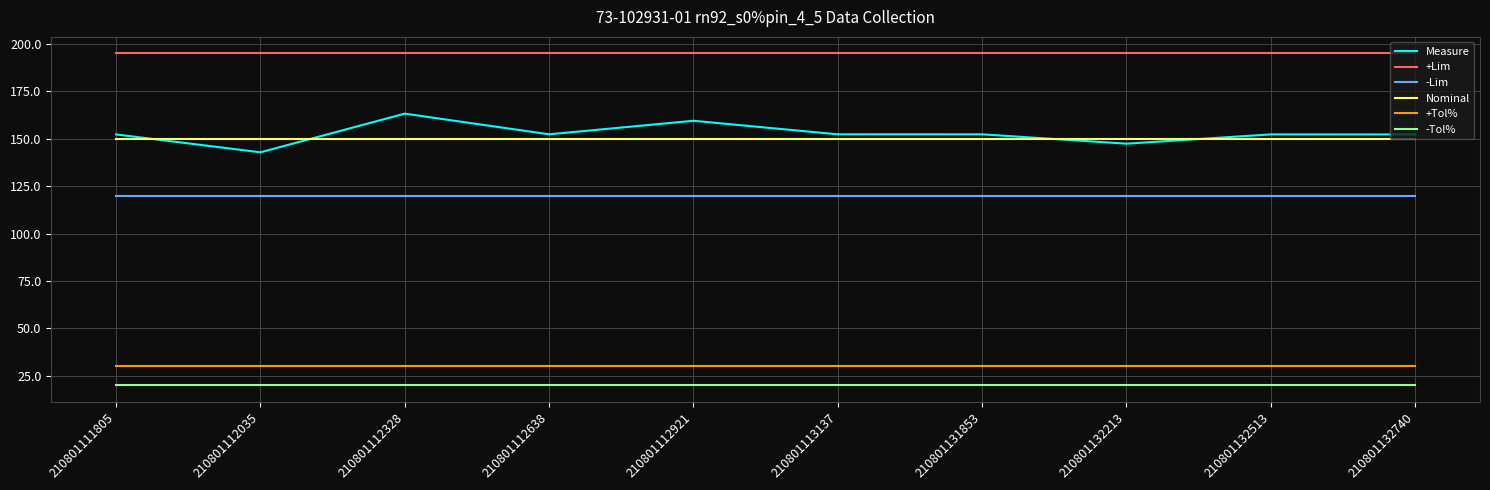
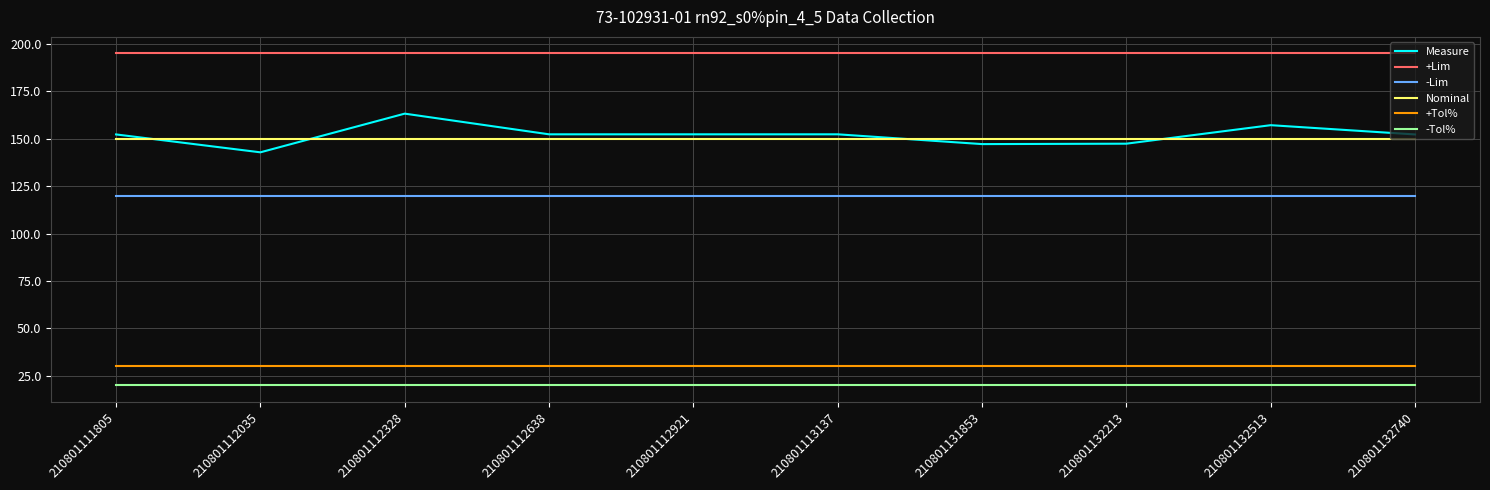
Measure, 210801112921: 159 -> 152
Measure, 210801131853: 152 -> 147
Measure, 210801132513: 152 -> 157
